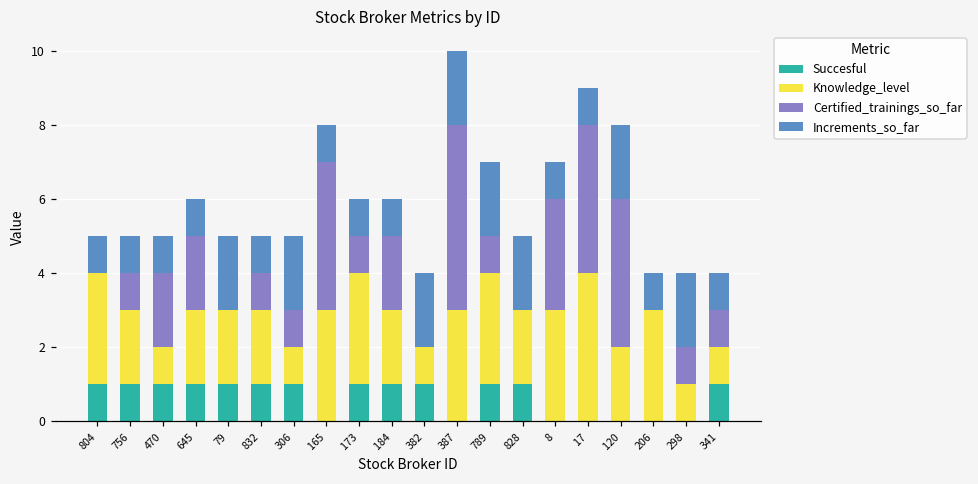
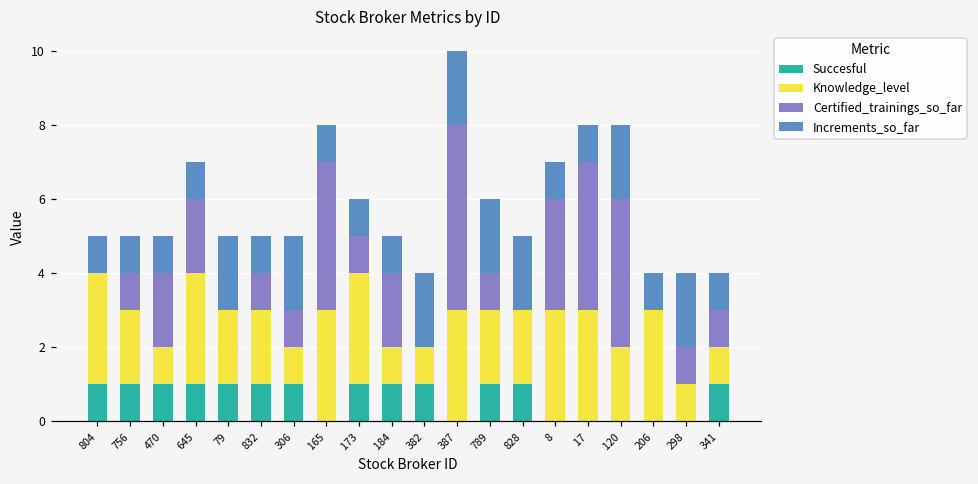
Knowledge_level, 645: 2 -> 3
Knowledge_level, 184: 2 -> 1
Knowledge_level, 789: 3 -> 2
Knowledge_level, 17: 4 -> 3
